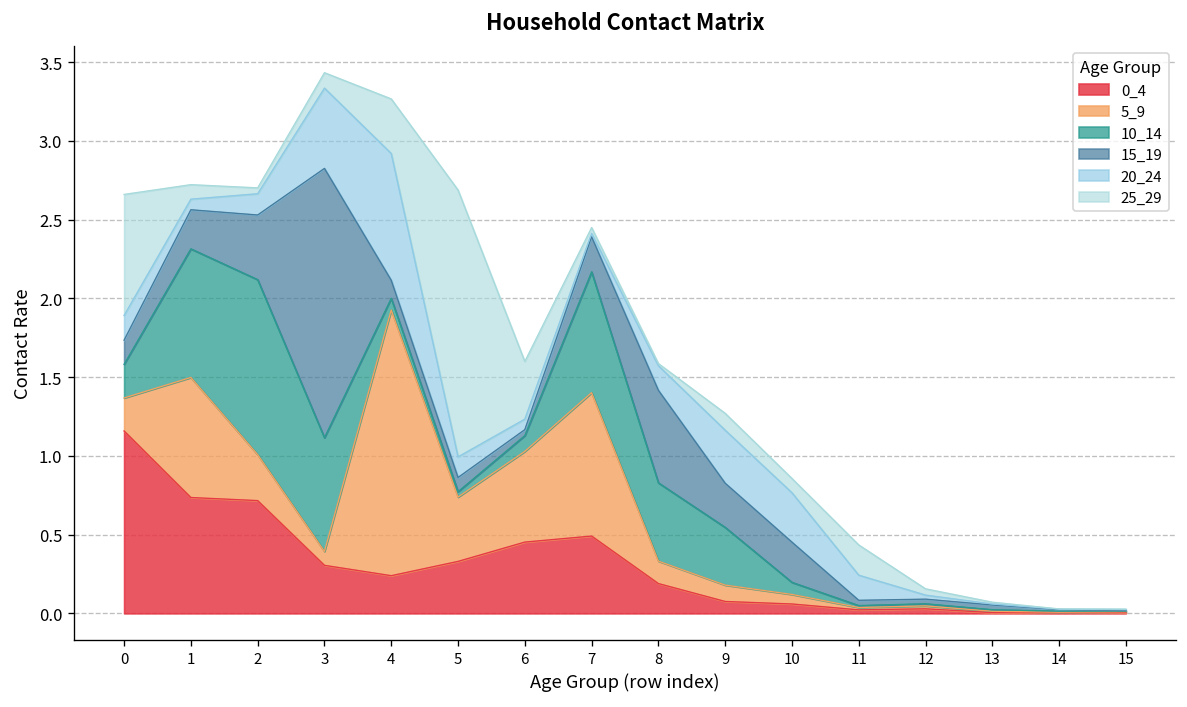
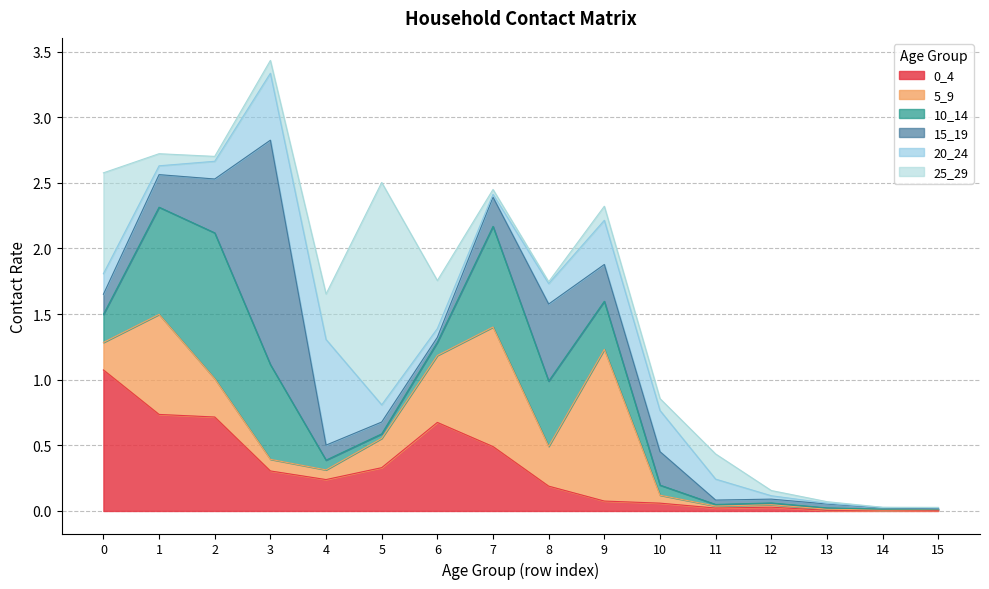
0_4, 0: 1.16 -> 1.07
5_9, 4: 1.69 -> 0.07
5_9, 5: 0.41 -> 0.22
0_4, 6: 0.45 -> 0.67
5_9, 6: 0.58 -> 0.51
5_9, 8: 0.14 -> 0.30
5_9, 9: 0.10 -> 1.16
